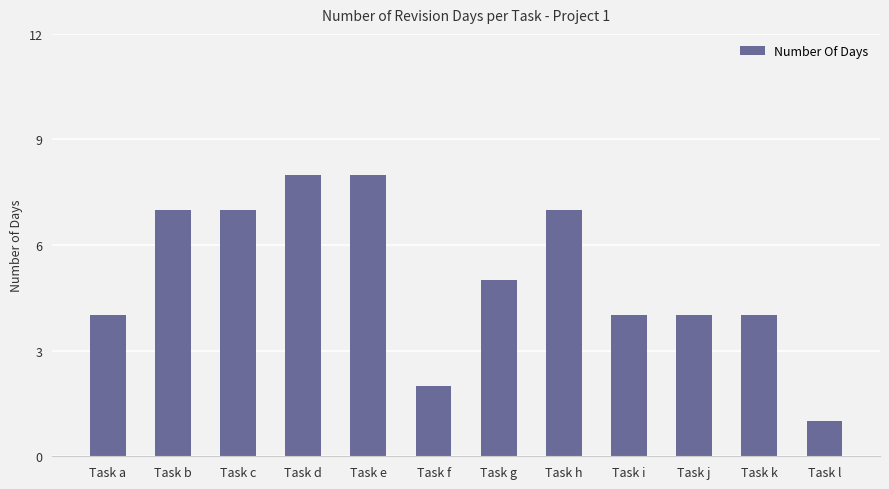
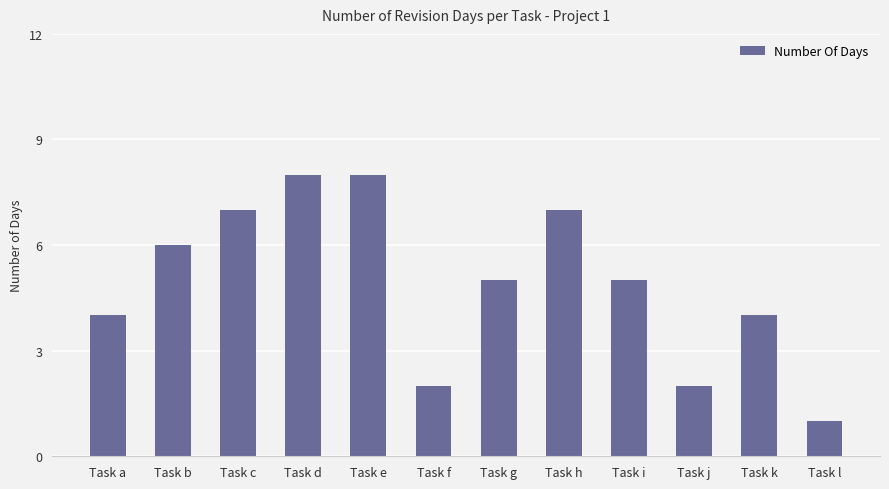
Task b: 7 -> 6
Task i: 4 -> 5
Task j: 4 -> 2
